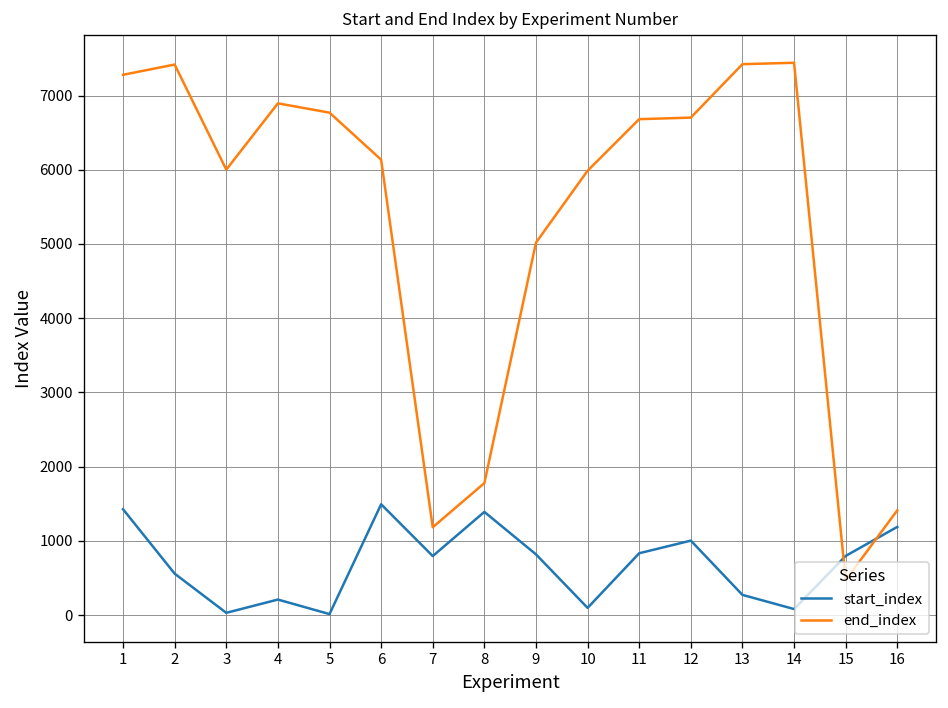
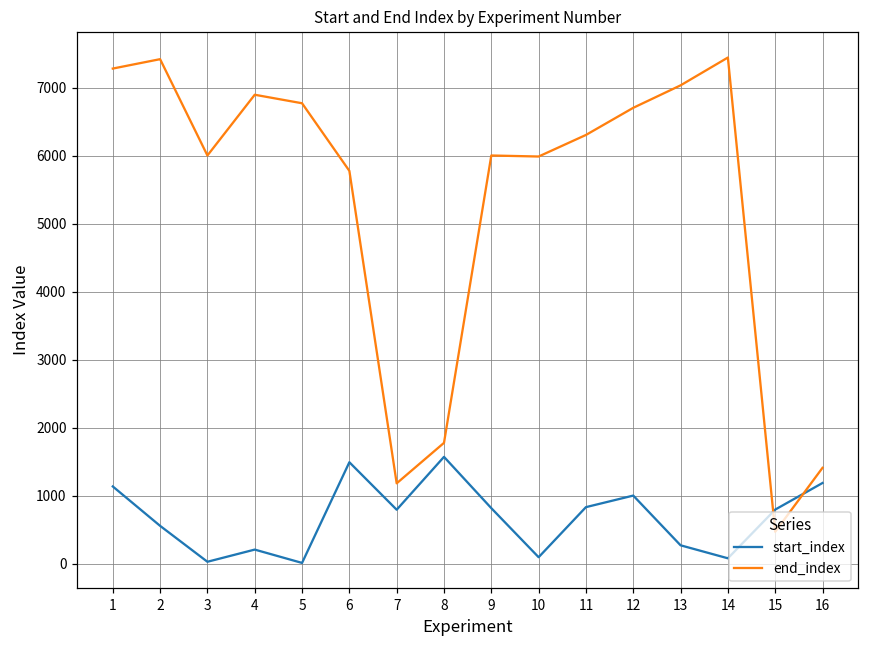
start_index, 1: 1400 -> 1100
end_index, 6: 6100 -> 5800
start_index, 8: 1400 -> 1600
end_index, 9: 5000 -> 6000
end_index, 11: 6700 -> 6300
end_index, 13: 7400 -> 7000
